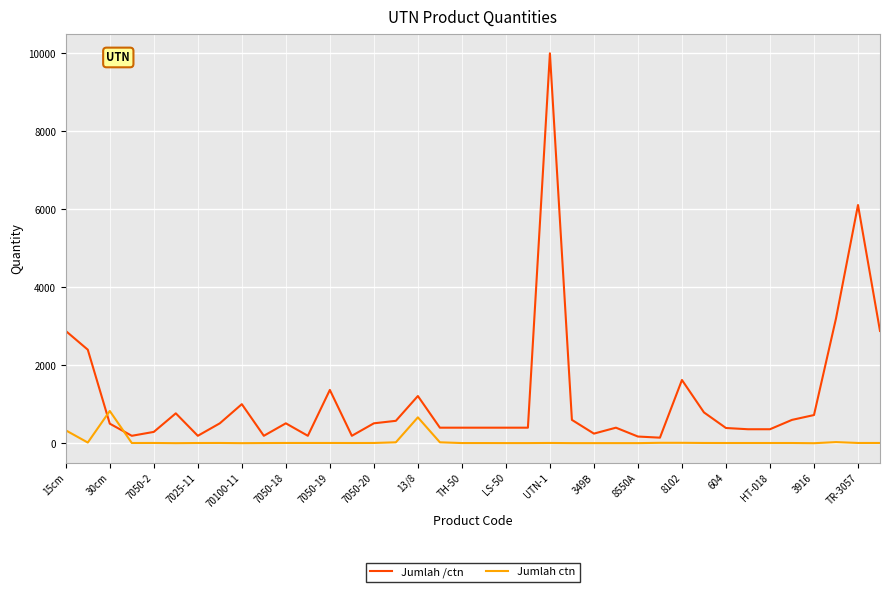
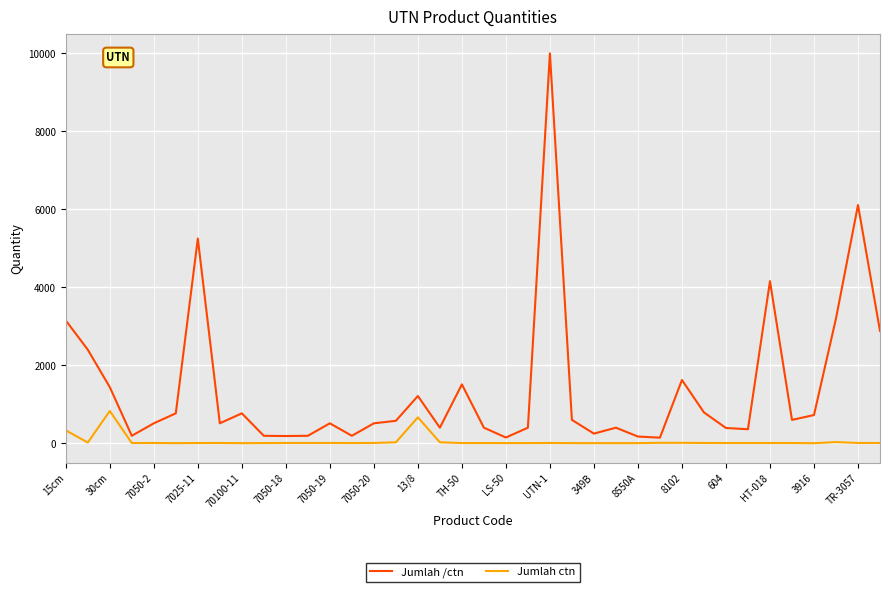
Jumlah /ctn, 15cm: 2900 -> 3100
Jumlah /ctn, 30cm: 500 -> 1400
Jumlah /ctn, 7050-2: 300 -> 500
Jumlah /ctn, 7025-11: 200 -> 5300
Jumlah /ctn, 70100-11: 1000 -> 800
Jumlah /ctn, 7050-18: 500 -> 200
Jumlah /ctn, 7050-19: 1400 -> 500
Jumlah /ctn, TH-50: 400 -> 1500
Jumlah /ctn, LS-50: 400 -> 100
Jumlah /ctn, HT-018: 400 -> 4200
